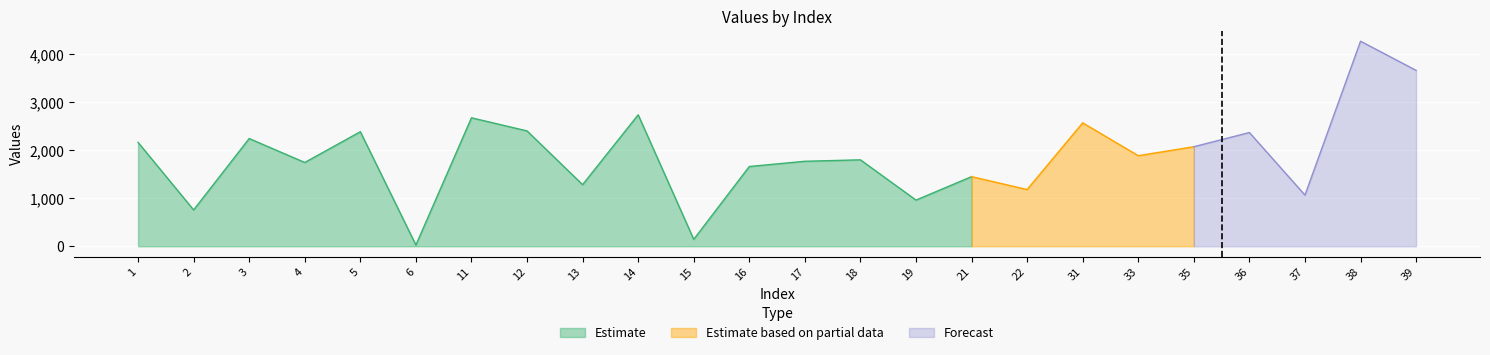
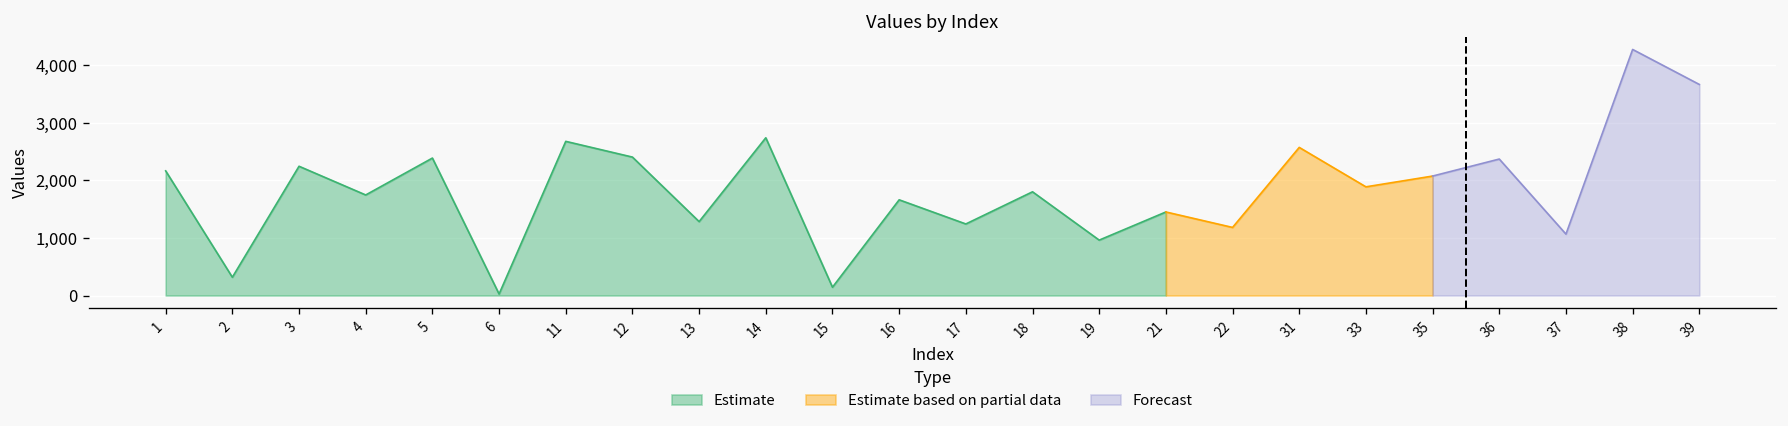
Estimate, 2: 800 -> 300
Estimate, 17: 1,800 -> 1,200
